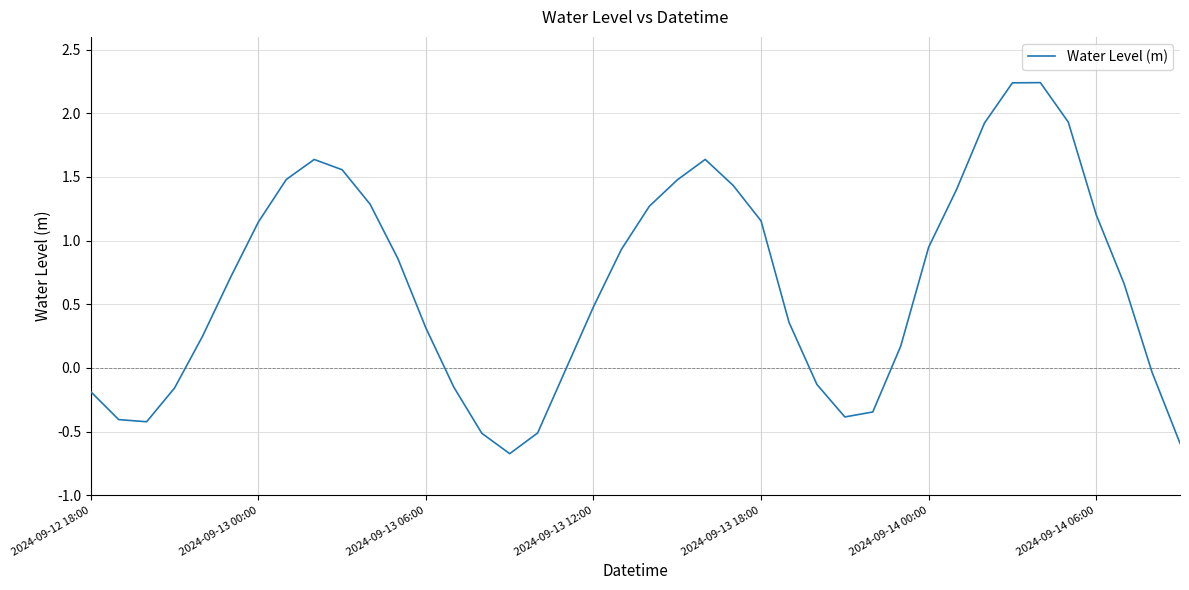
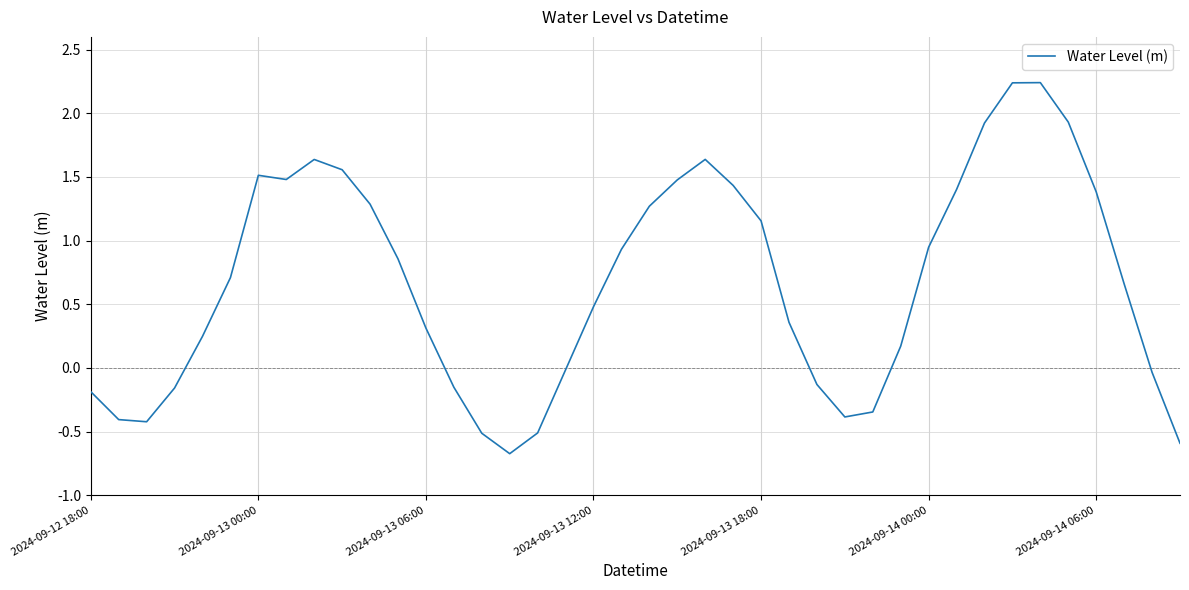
2024-09-13 00:00: 1.15 -> 1.51
2024-09-14 06:00: 1.20 -> 1.38
